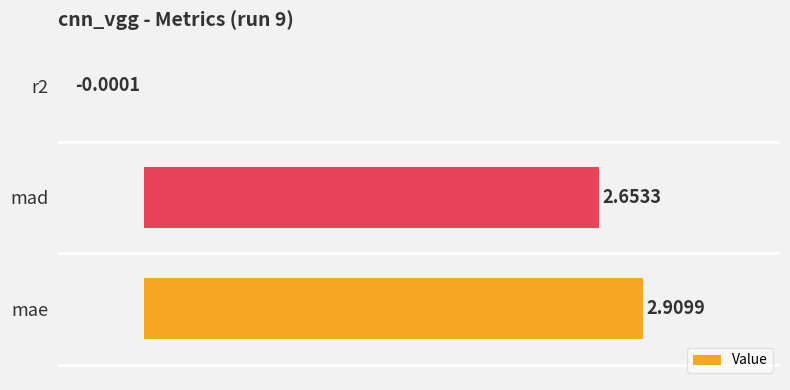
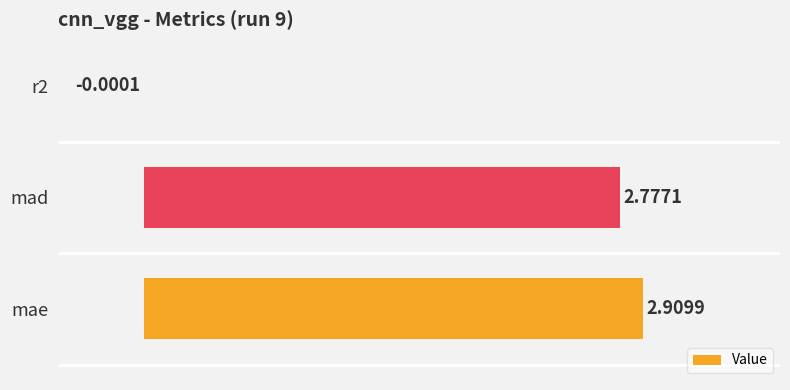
mad: 2.6533 -> 2.7771
